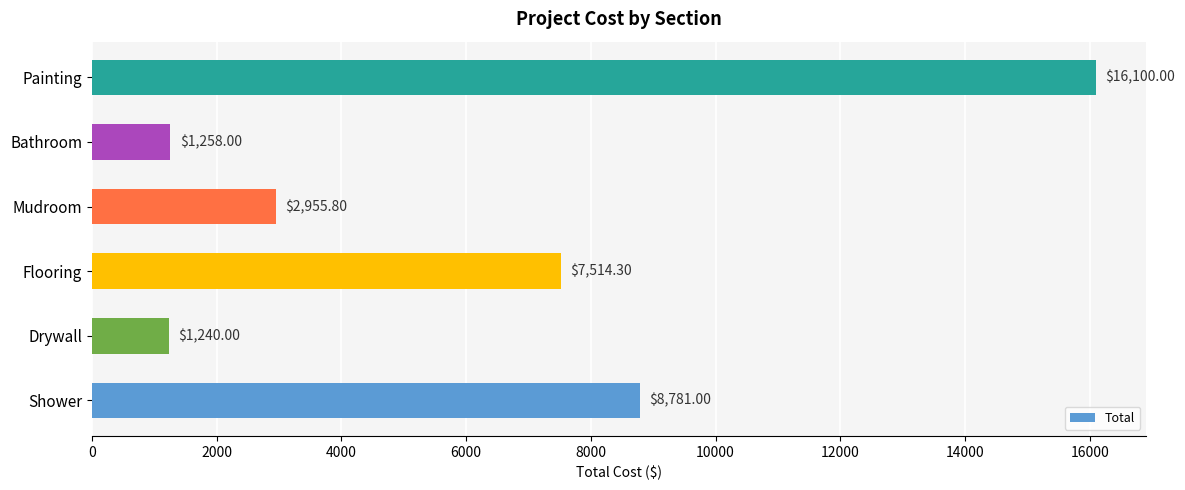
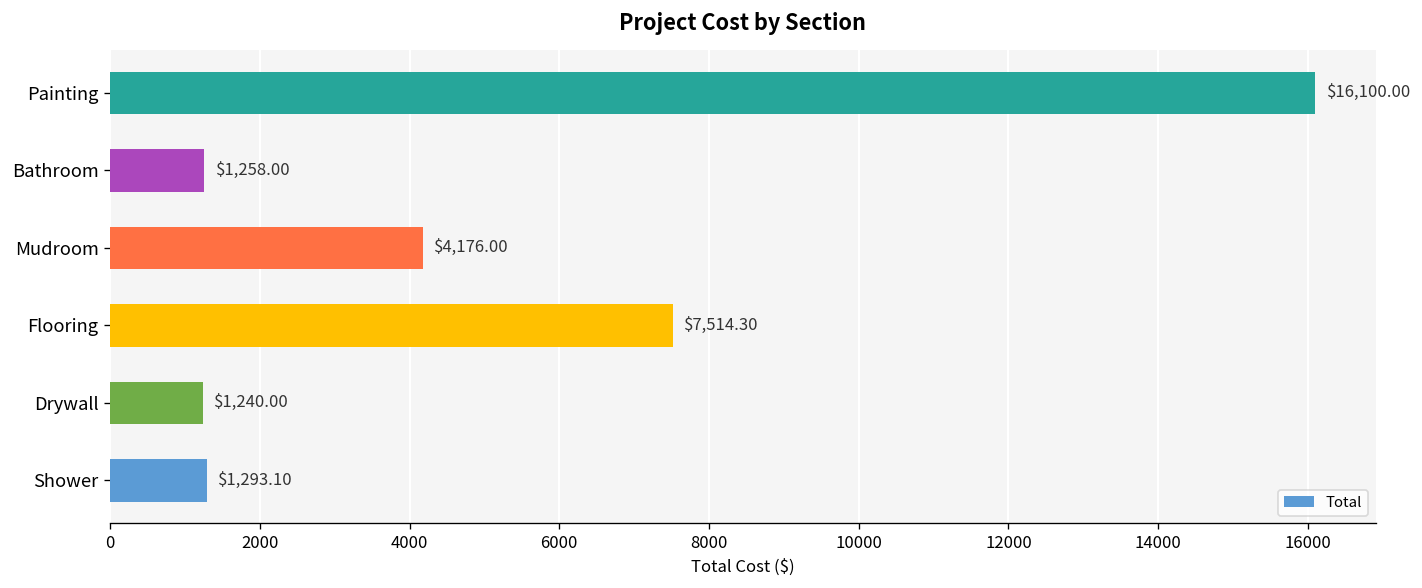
Mudroom: $2,955.80 -> $4,176.00
Shower: $8,781.00 -> $1,293.10
